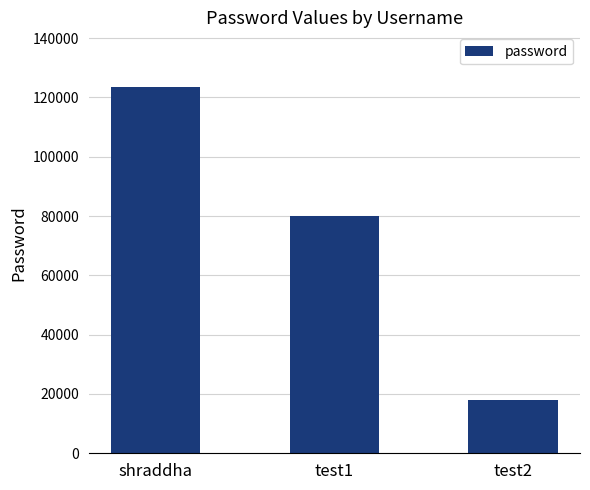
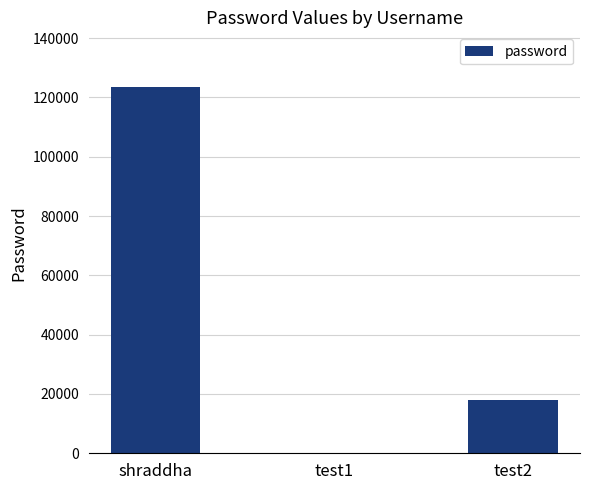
test1: 80000 -> 0
